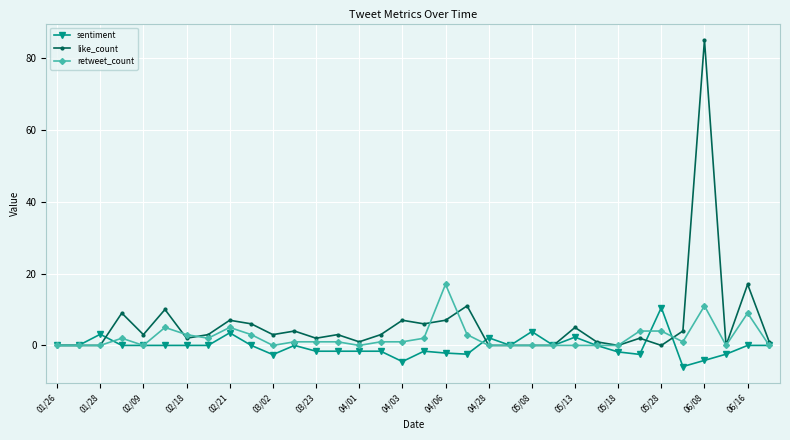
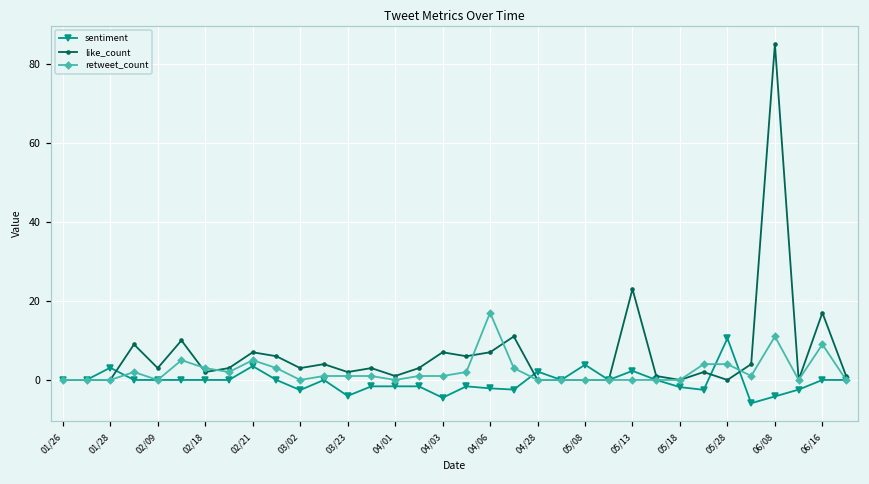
sentiment, 03/23: -2 -> -4
like_count, 05/13: 5 -> 23
